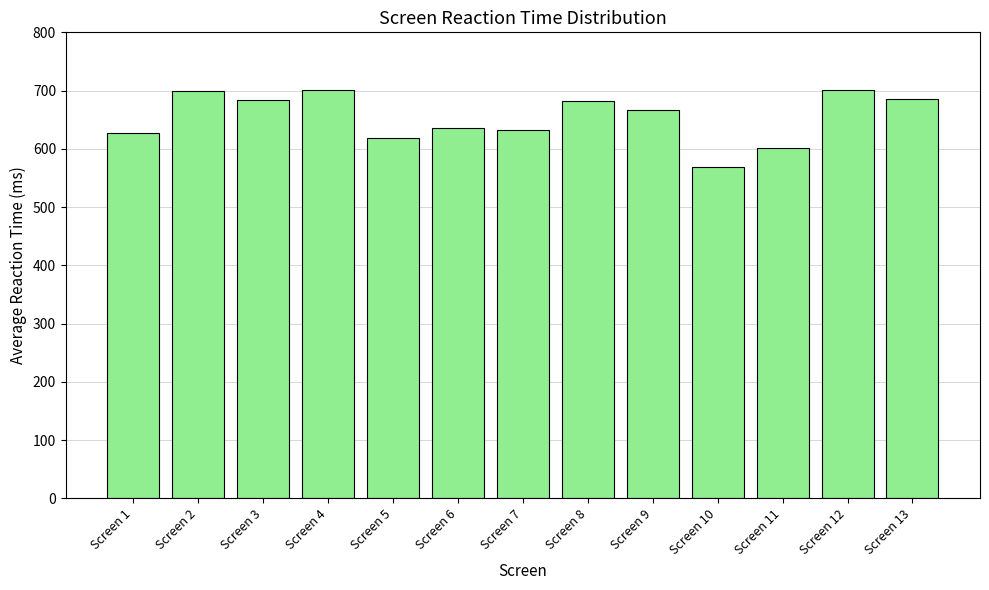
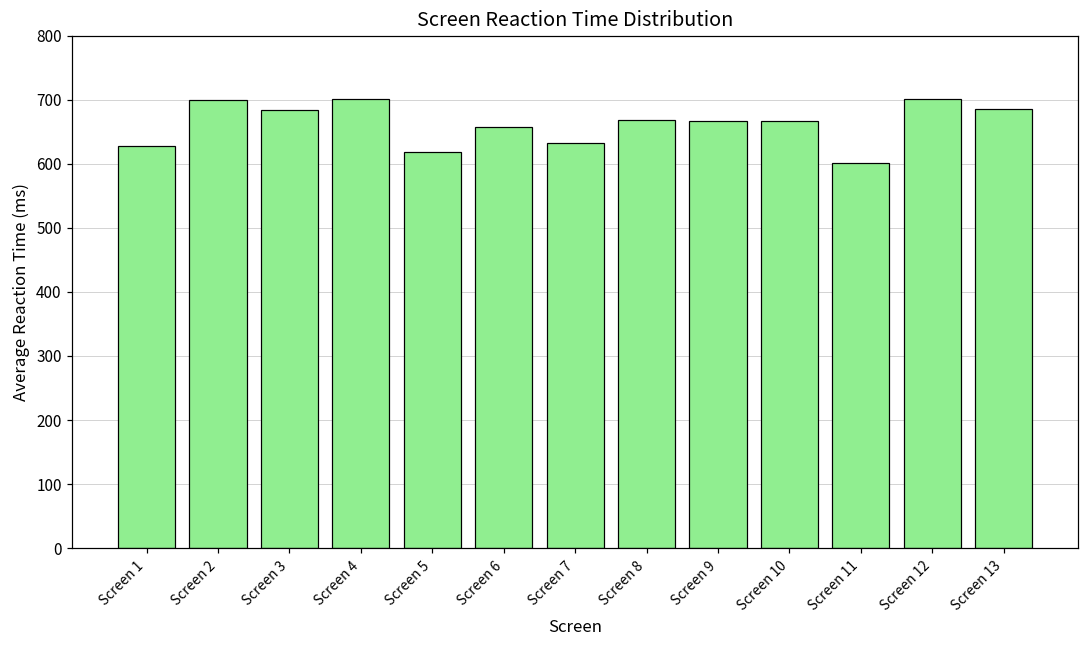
Screen 6: 640 -> 660
Screen 8: 680 -> 670
Screen 10: 570 -> 670
